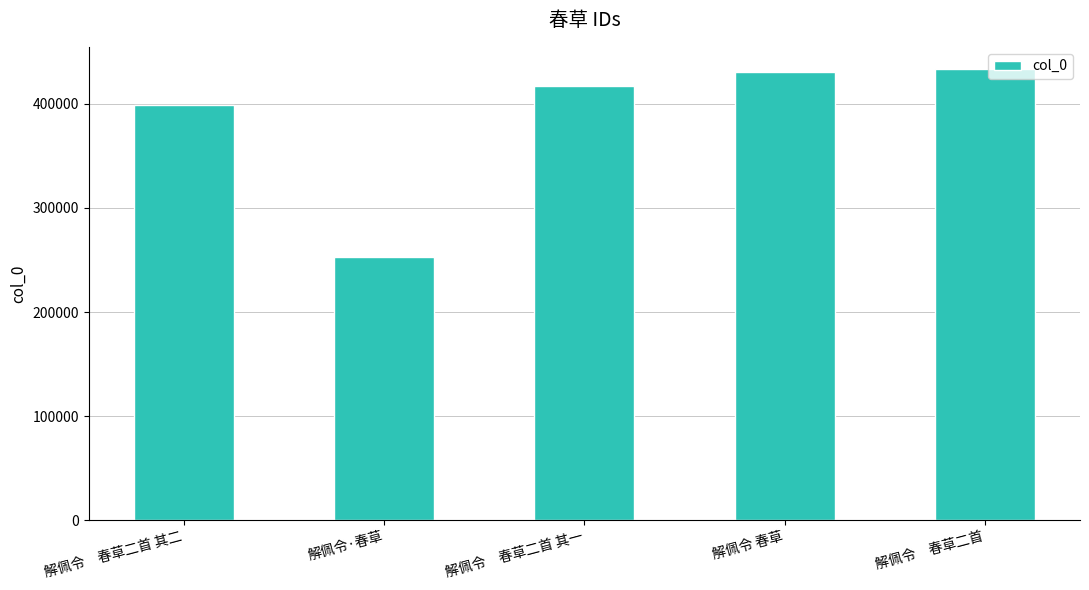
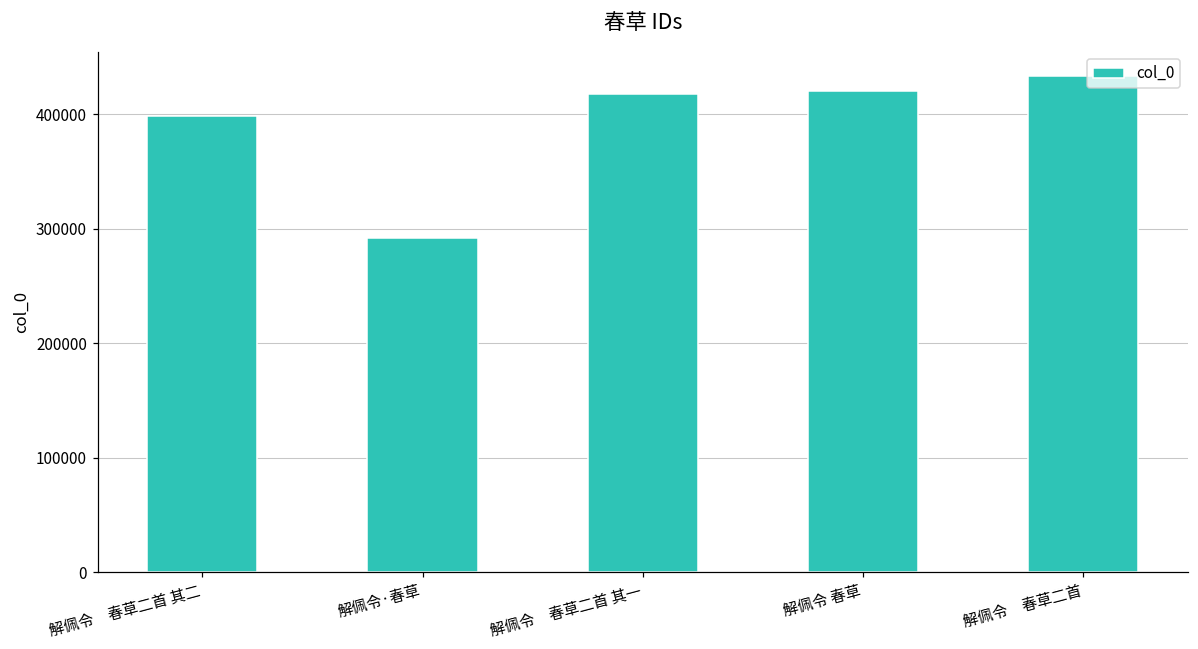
解佩令·春草: 253000 -> 292000
解佩令 春草: 431000 -> 421000
